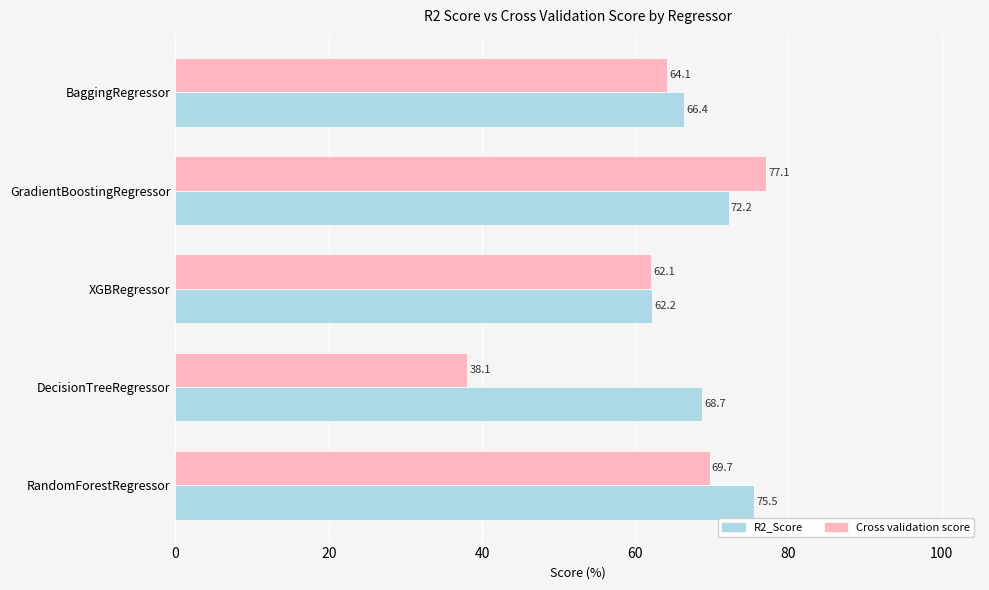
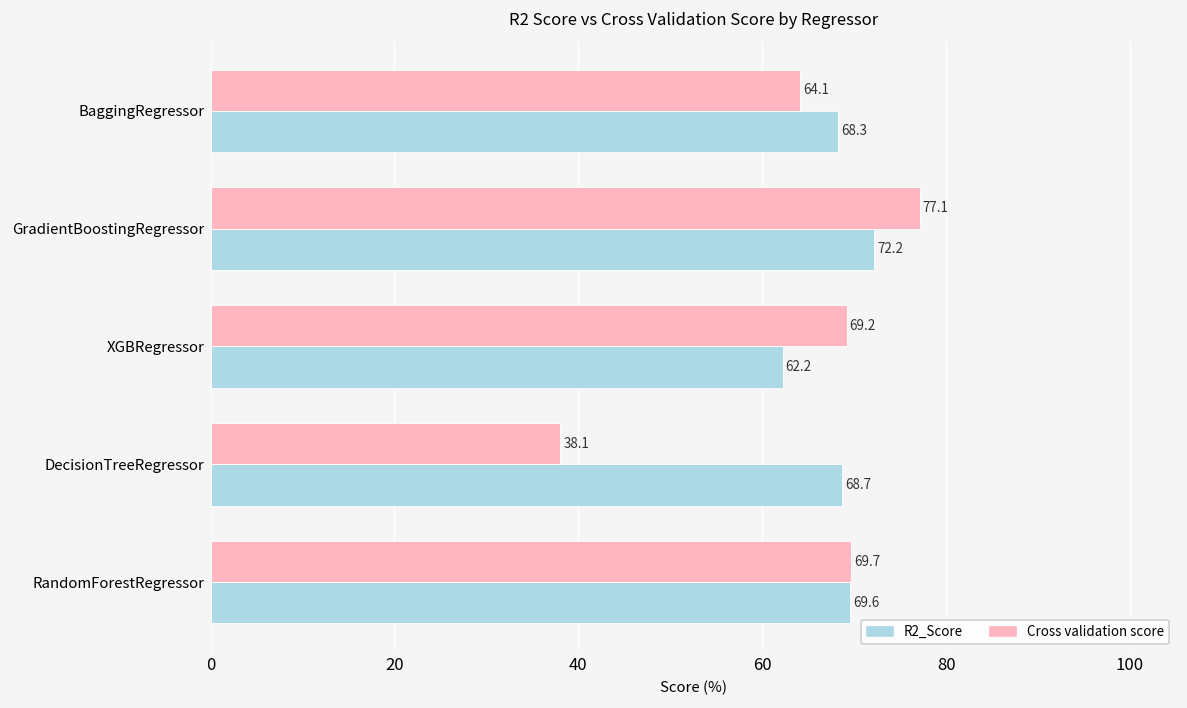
R2_Score, BaggingRegressor: 66.4 -> 68.3
Cross validation score, XGBRegressor: 62.1 -> 69.2
R2_Score, RandomForestRegressor: 75.5 -> 69.6
